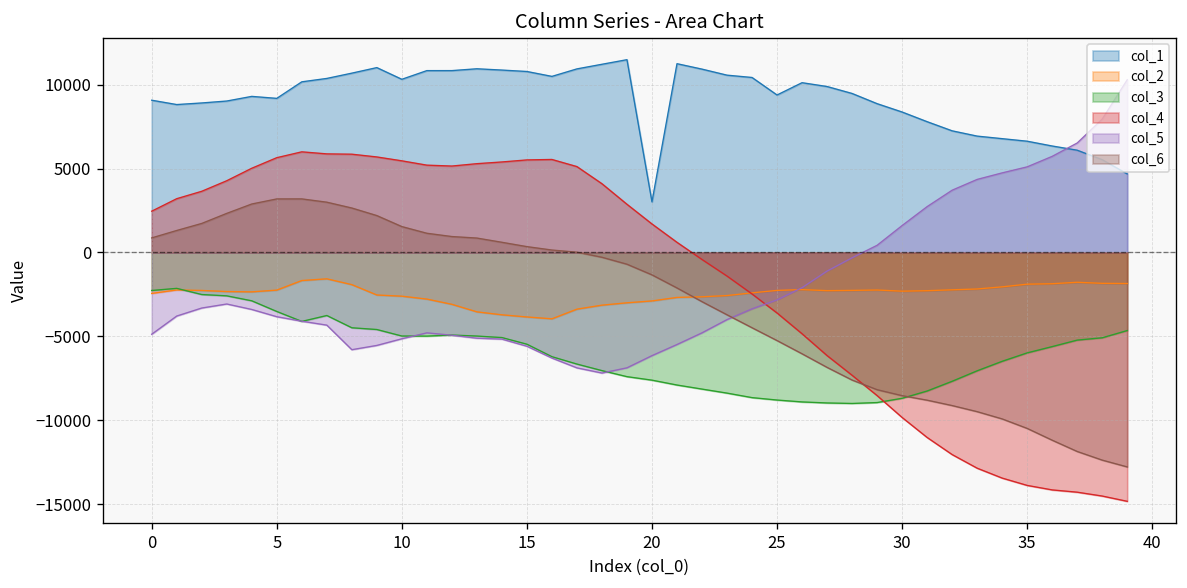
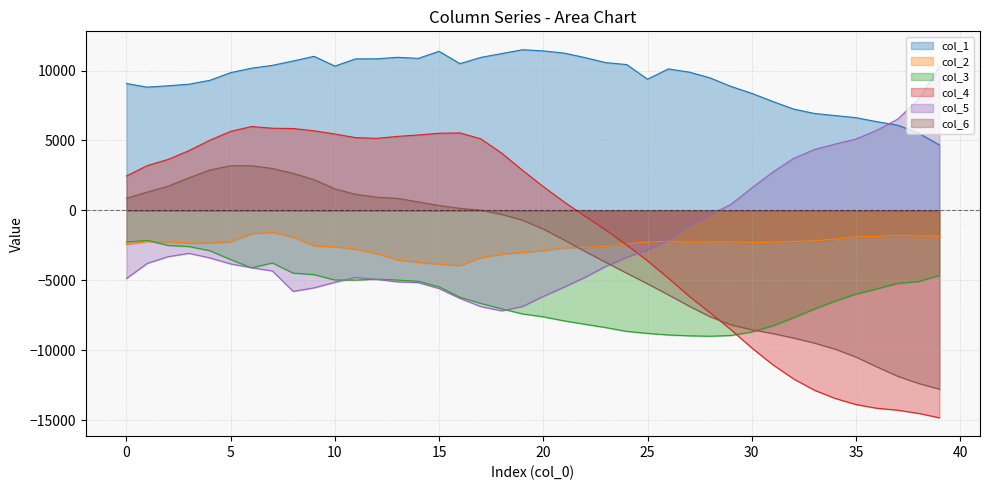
col_1, 5: 9200 -> 9800
col_1, 15: 10800 -> 11400
col_1, 20: 3000 -> 11400
